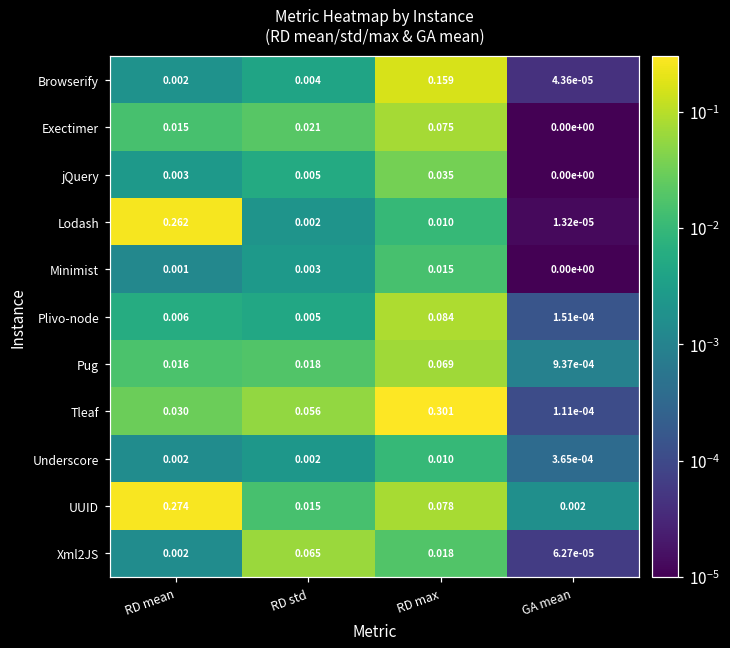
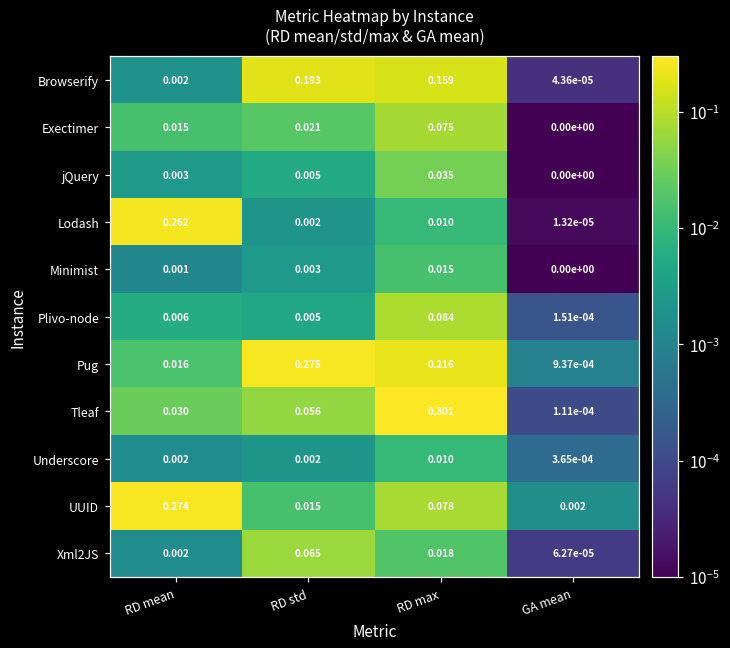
Browserify, RD std: 0.004 -> 0.193
Pug, RD std: 0.018 -> 0.275
Pug, RD max: 0.069 -> 0.216
